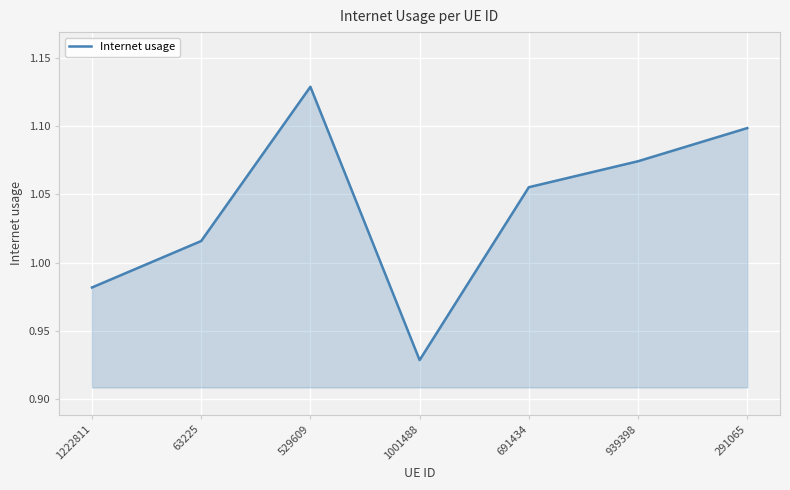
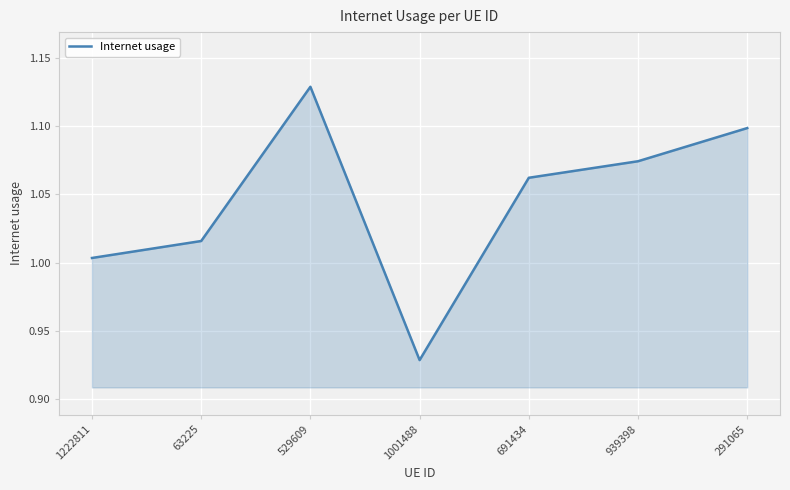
1222811: 0.982 -> 1.003
691434: 1.055 -> 1.062
